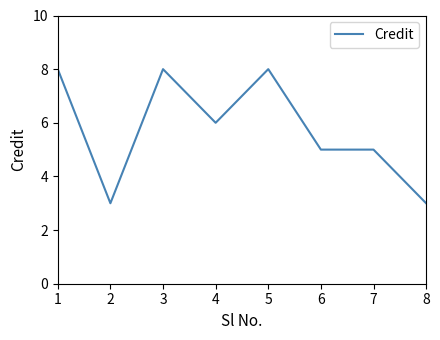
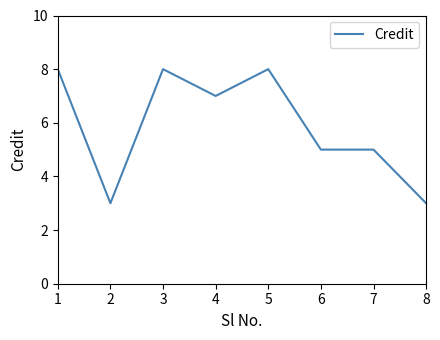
4: 6 -> 7
